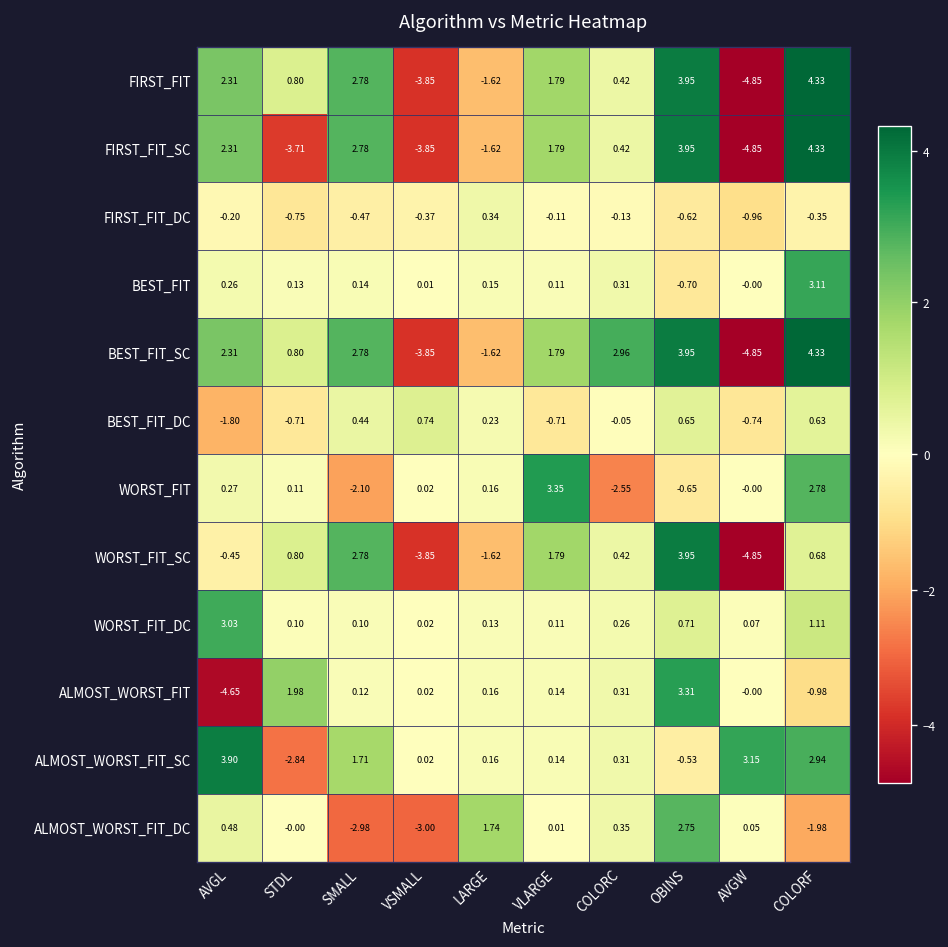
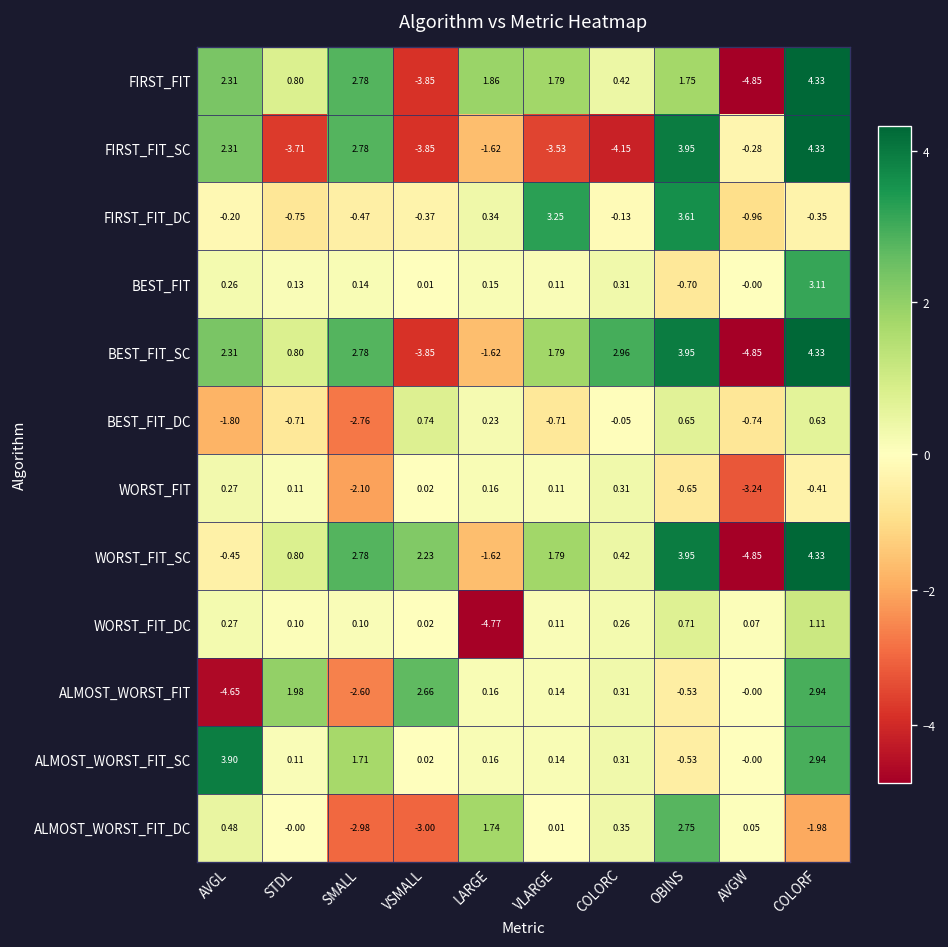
FIRST_FIT, LARGE: -1.62 -> 1.86
FIRST_FIT, OBINS: 3.95 -> 1.75
FIRST_FIT_SC, VLARGE: 1.79 -> -3.53
FIRST_FIT_SC, COLORC: 0.42 -> -4.15
FIRST_FIT_SC, AVGW: -4.85 -> -0.28
FIRST_FIT_DC, VLARGE: -0.11 -> 3.25
FIRST_FIT_DC, OBINS: -0.62 -> 3.61
BEST_FIT_DC, SMALL: 0.44 -> -2.76
WORST_FIT, VLARGE: 3.35 -> 0.11
WORST_FIT, COLORC: -2.55 -> 0.31
WORST_FIT, AVGW: -0.00 -> -3.24
WORST_FIT, COLORF: 2.78 -> -0.41
WORST_FIT_SC, VSMALL: -3.85 -> 2.23
WORST_FIT_SC, COLORF: 0.68 -> 4.33
WORST_FIT_DC, AVGL: 3.03 -> 0.27
WORST_FIT_DC, LARGE: 0.13 -> -4.77
ALMOST_WORST_FIT, SMALL: 0.12 -> -2.60
ALMOST_WORST_FIT, VSMALL: 0.02 -> 2.66
ALMOST_WORST_FIT, OBINS: 3.31 -> -0.53
ALMOST_WORST_FIT, COLORF: -0.98 -> 2.94
ALMOST_WORST_FIT_SC, STDL: -2.84 -> 0.11
ALMOST_WORST_FIT_SC, AVGW: 3.15 -> -0.00
